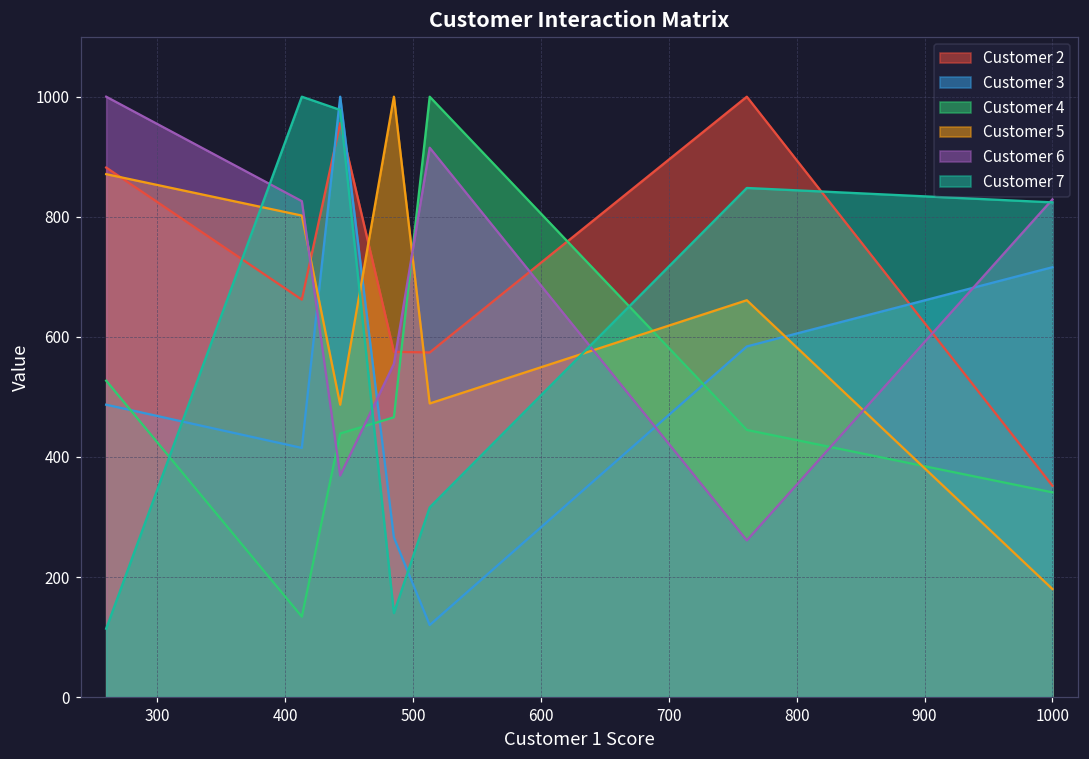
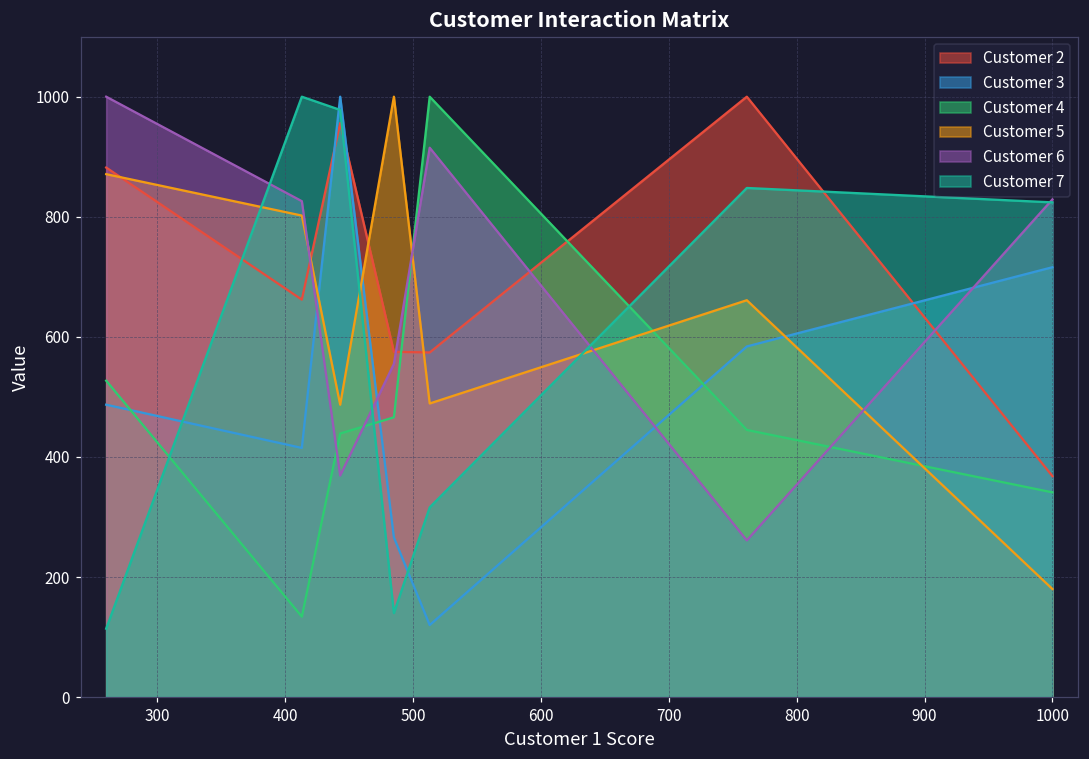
Customer 2, 1000: 350 -> 370
